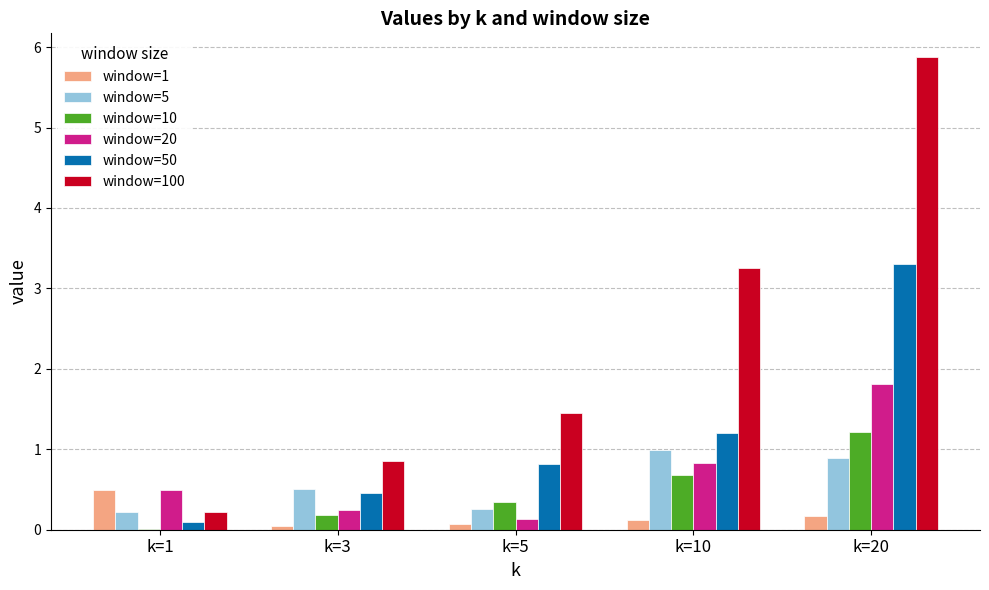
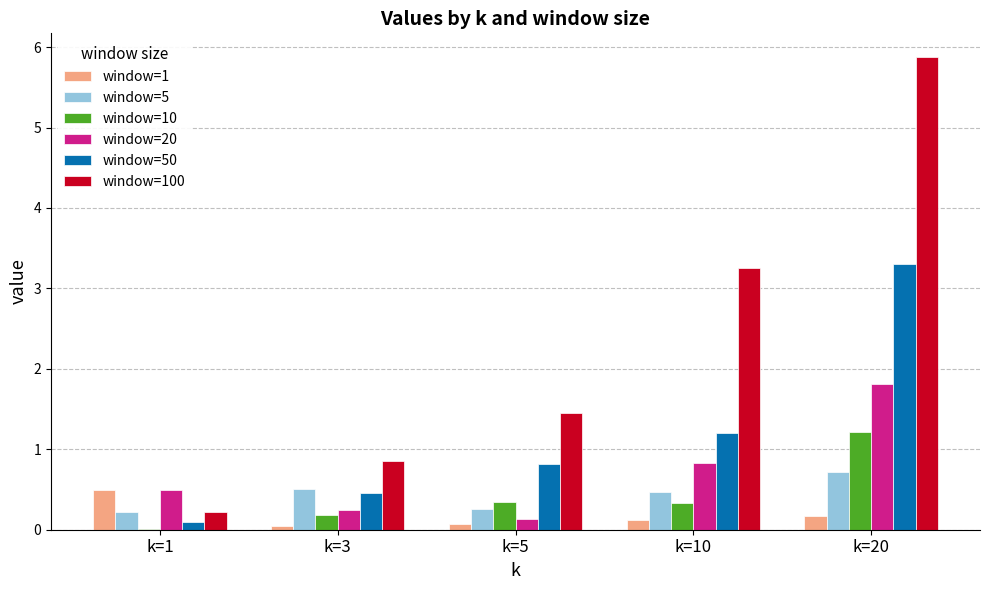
window=5, k=10: 1.0 -> 0.5
window=10, k=10: 0.7 -> 0.3
window=5, k=20: 0.9 -> 0.7
